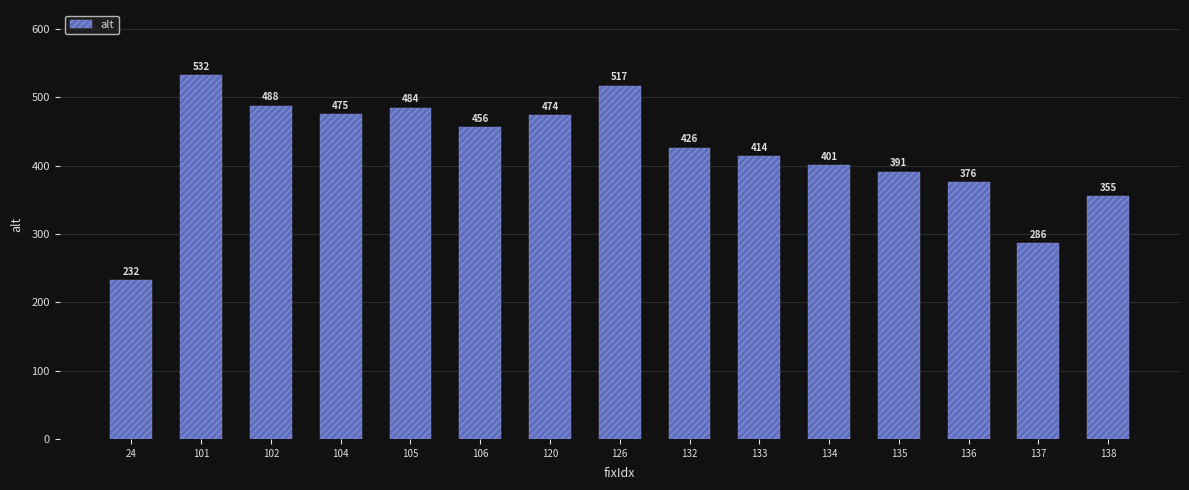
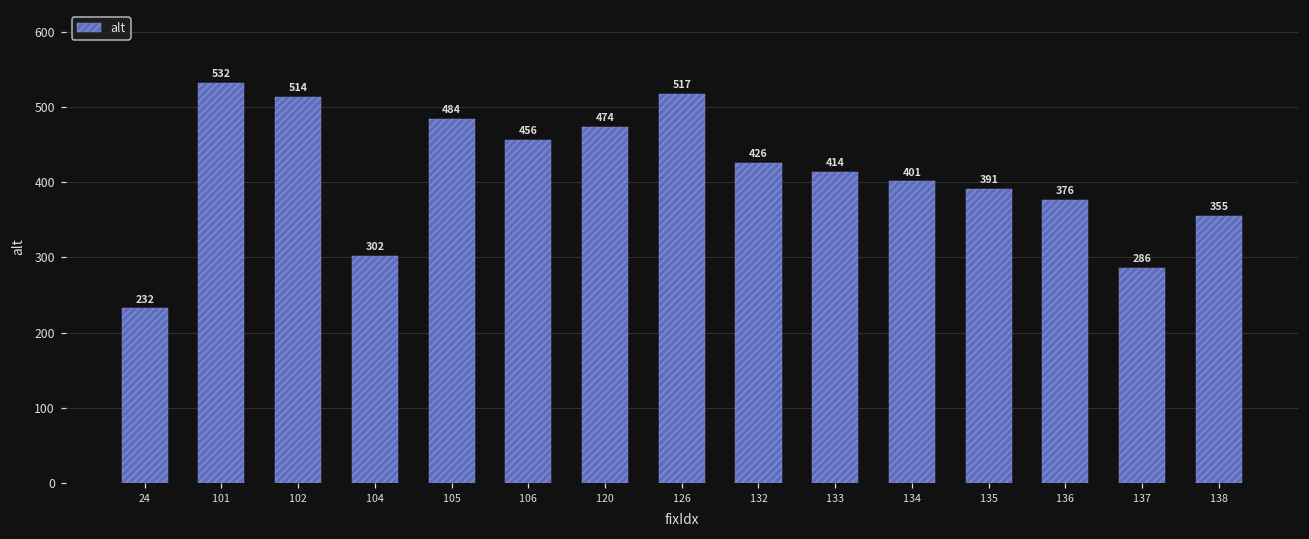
102: 488 -> 514
104: 475 -> 302
